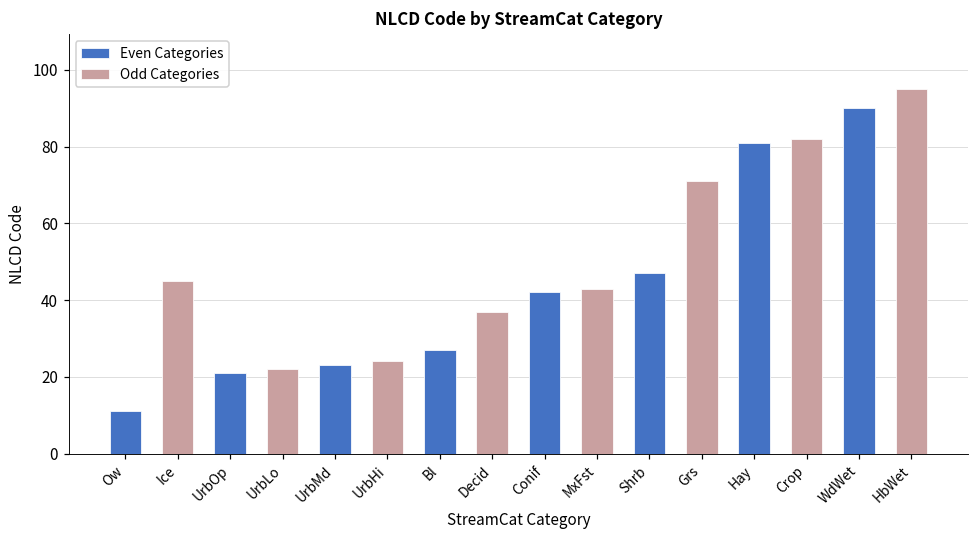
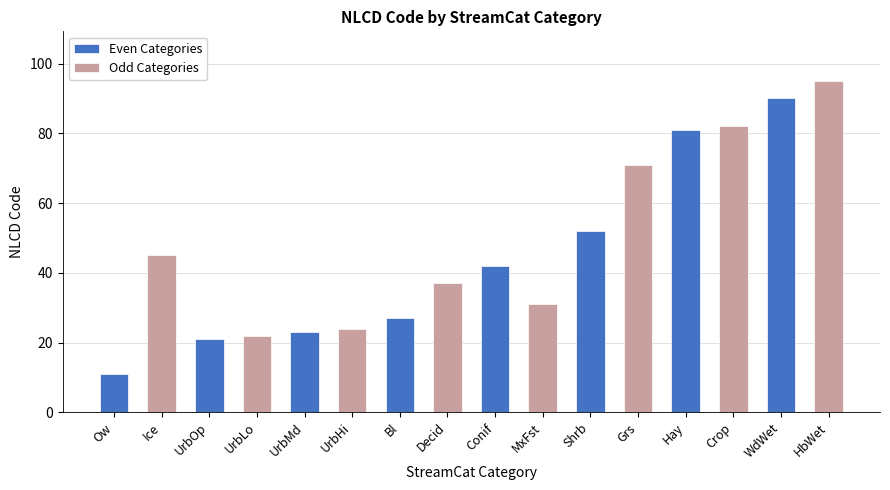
Odd Categories, MxFst: 43 -> 31
Even Categories, Shrb: 47 -> 52
